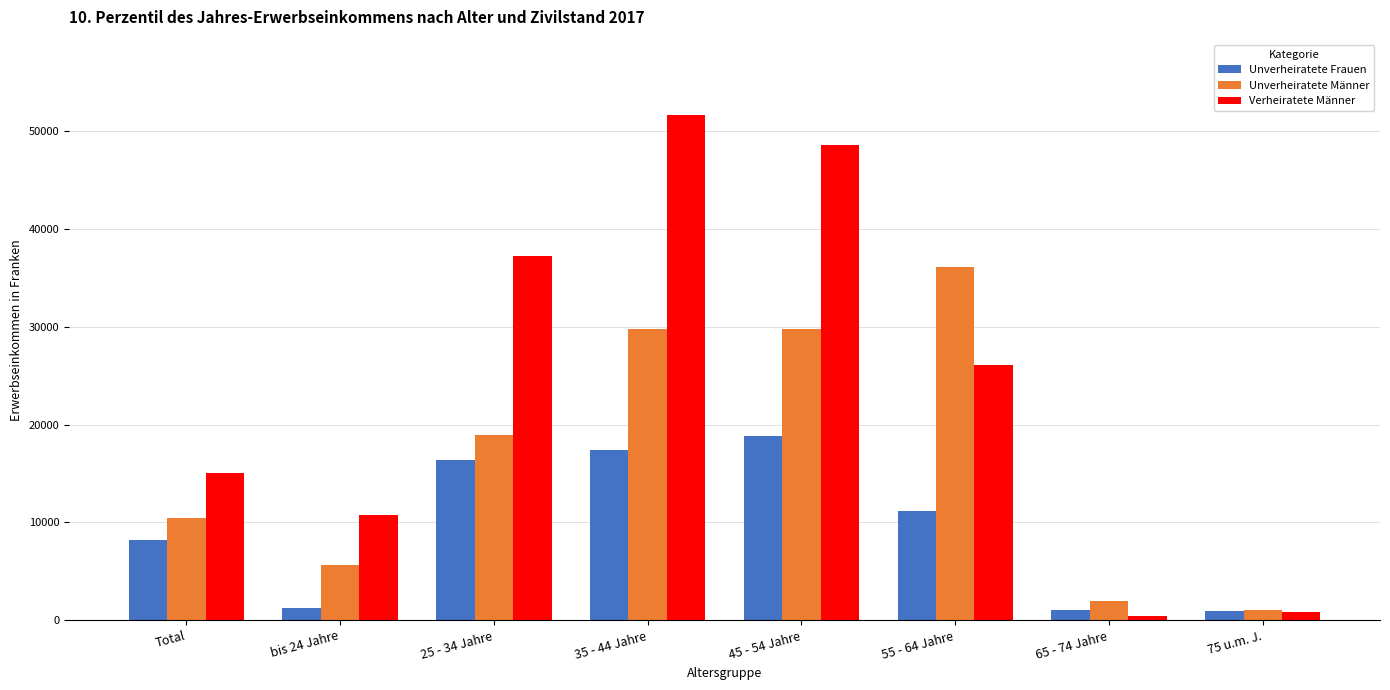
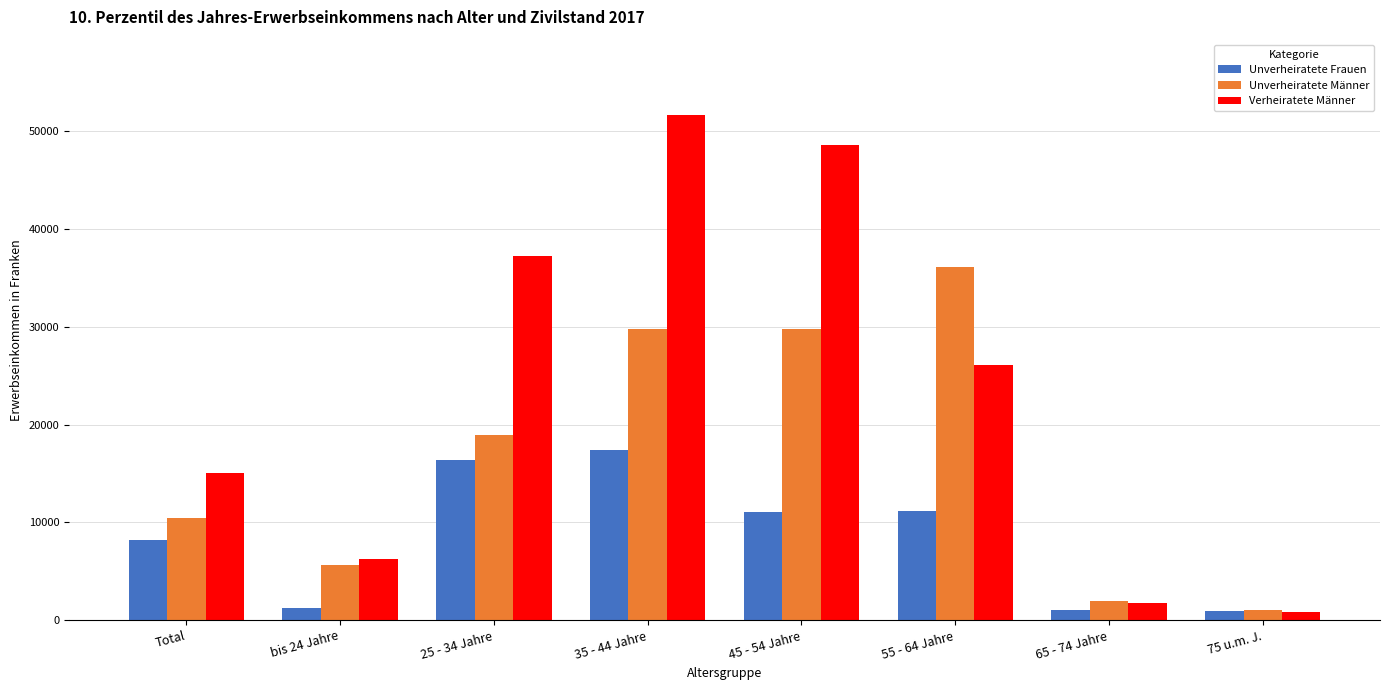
Verheiratete Männer, bis 24 Jahre: 11000 -> 6000
Unverheiratete Frauen, 45 - 54 Jahre: 19000 -> 11000
Verheiratete Männer, 65 - 74 Jahre: 0 -> 2000
